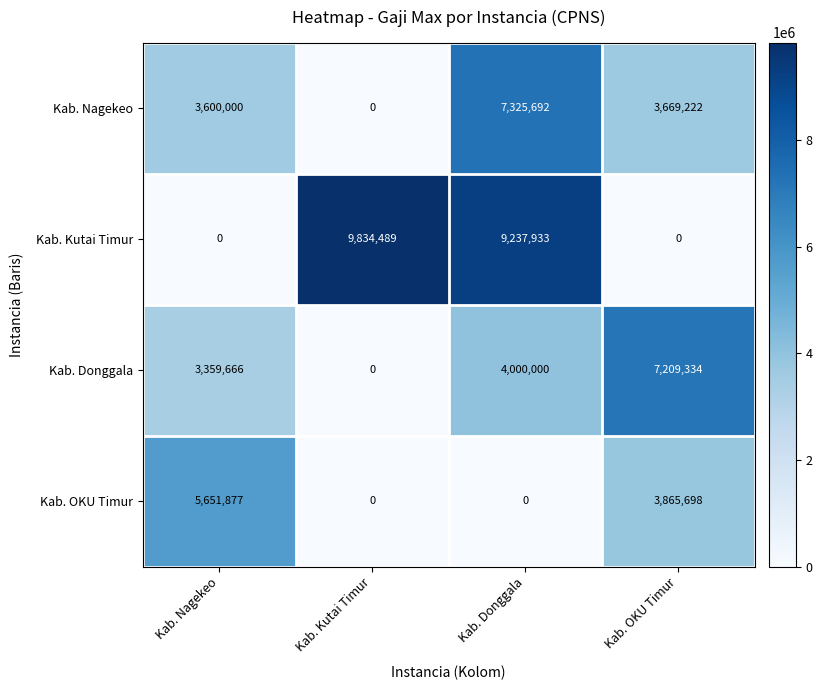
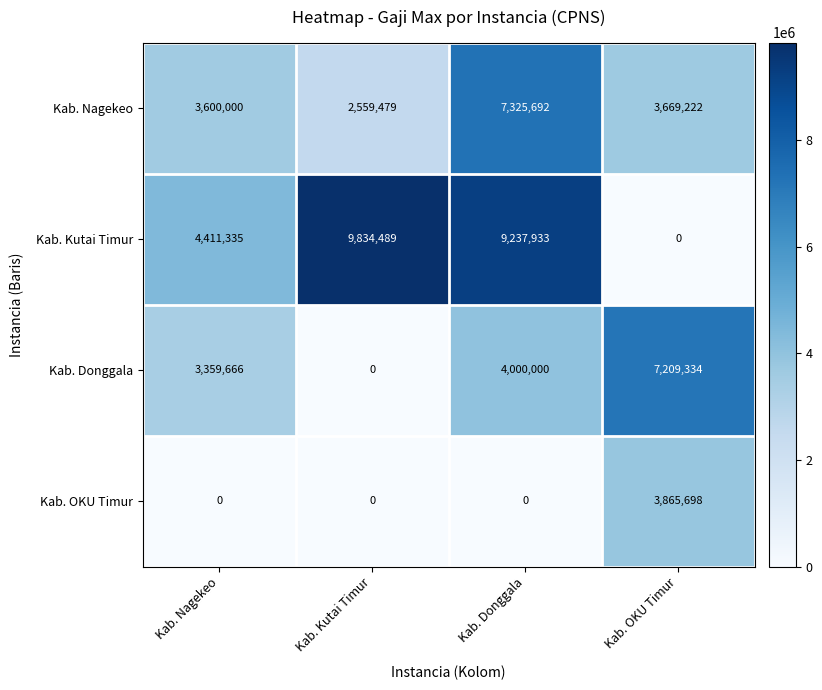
Kab. Nagekeo, Kab. Kutai Timur: 0 -> 2,559,479
Kab. Kutai Timur, Kab. Nagekeo: 0 -> 4,411,335
Kab. OKU Timur, Kab. Nagekeo: 5,651,877 -> 0
